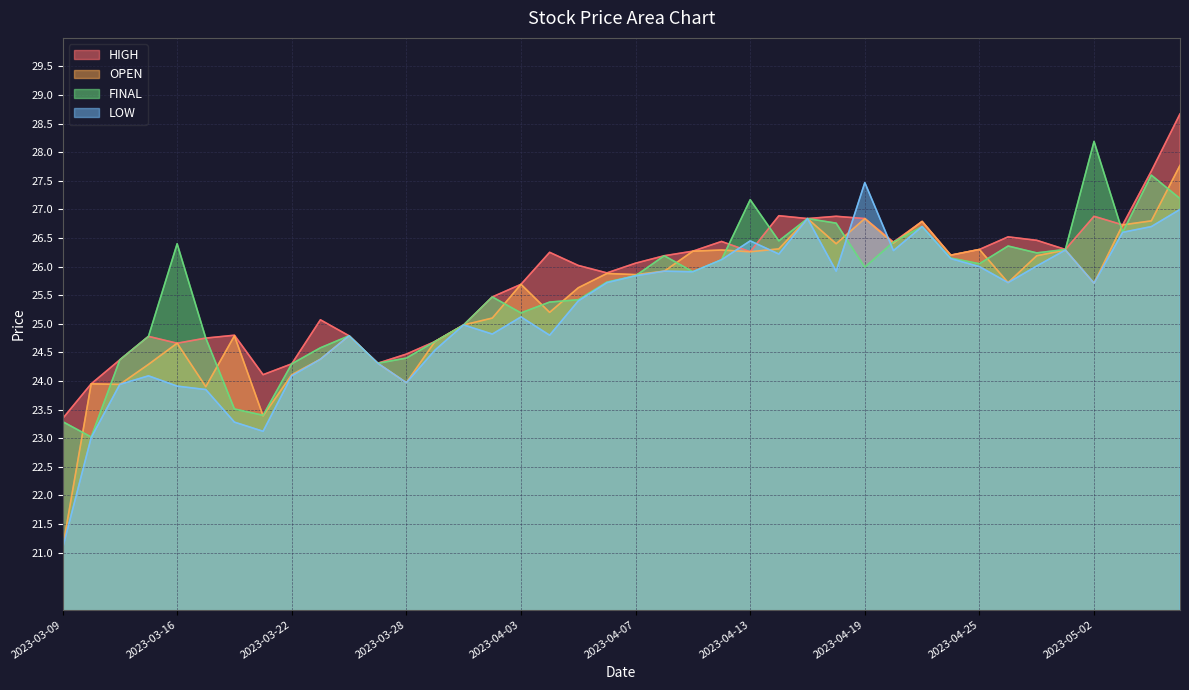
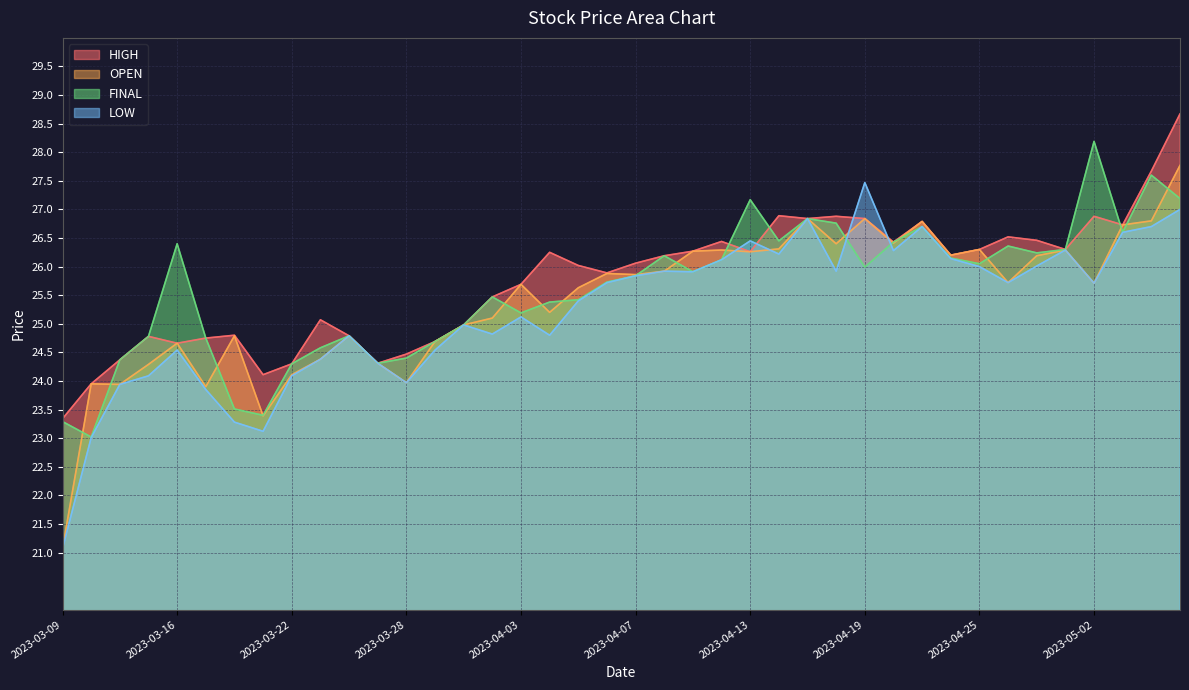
LOW, 2023-03-16: 23.9 -> 24.5
